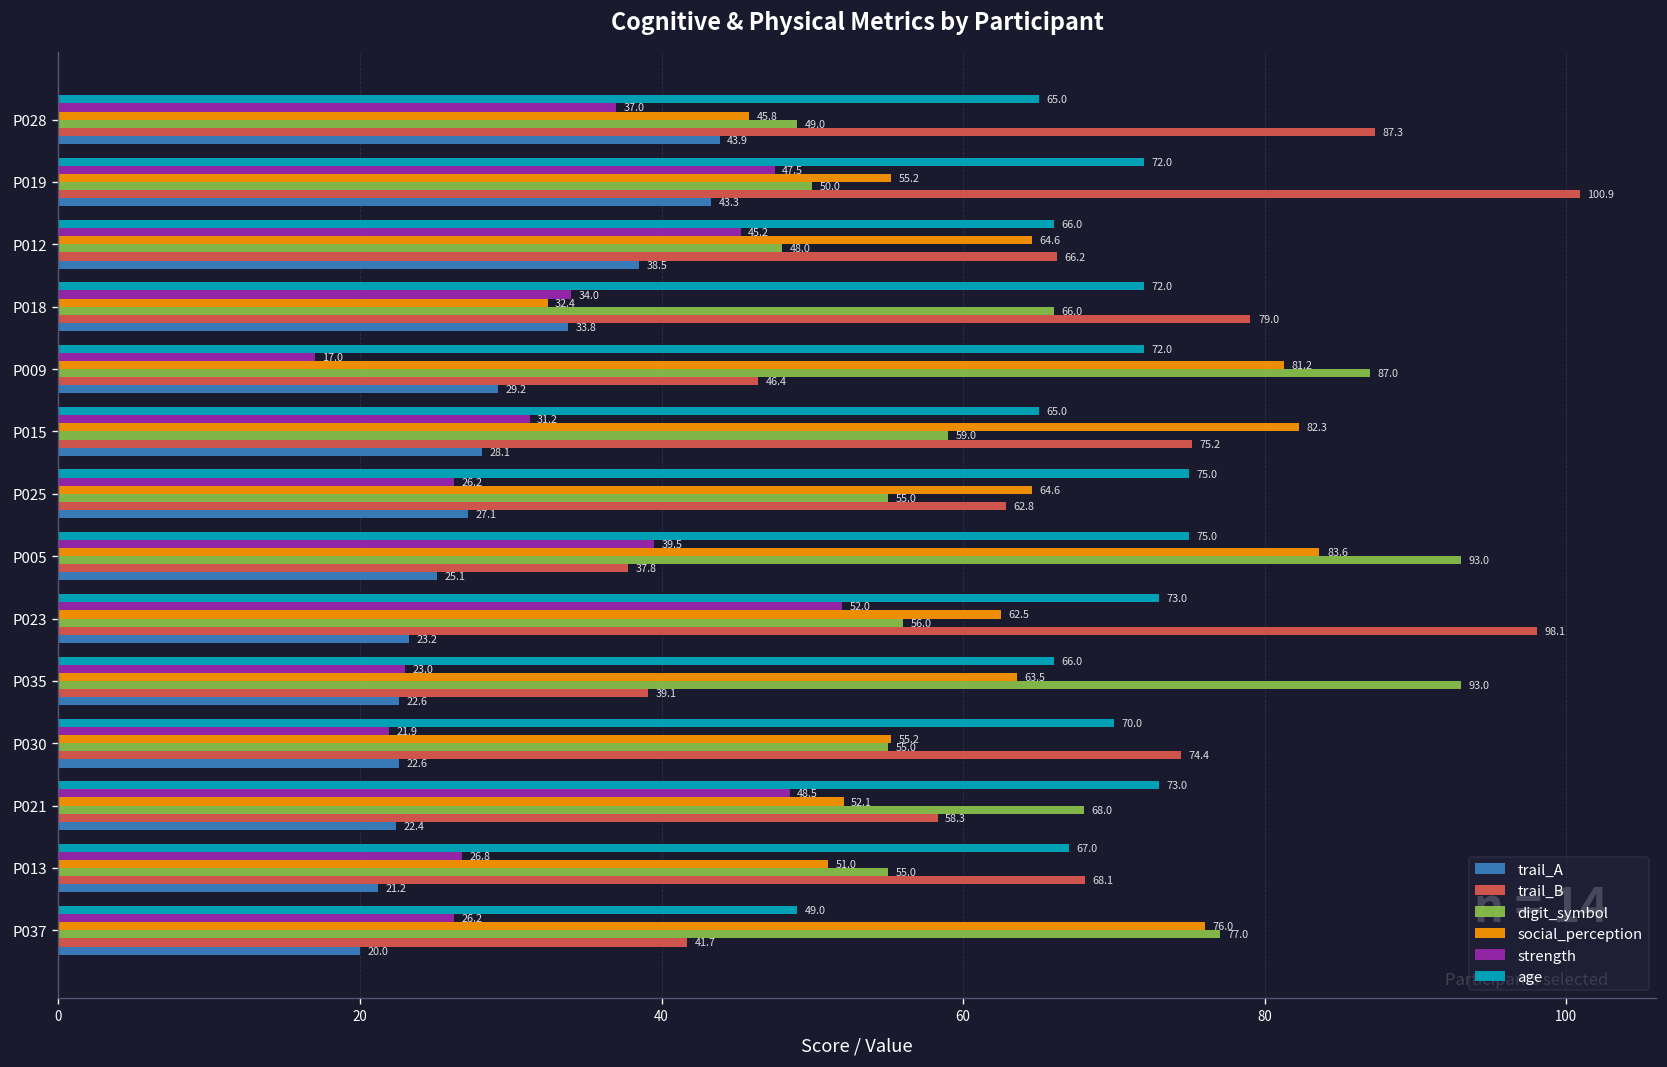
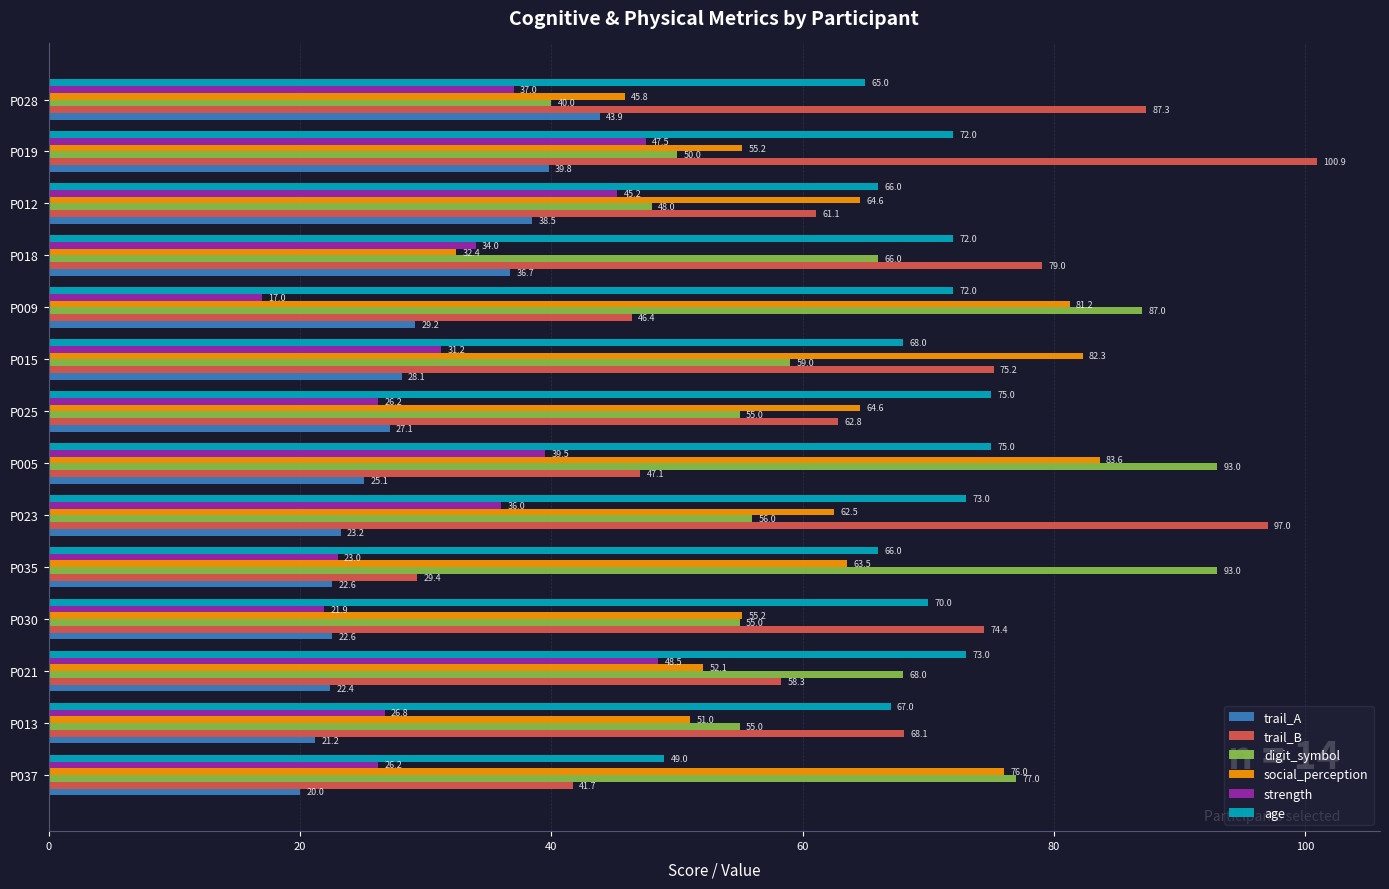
digit_symbol, P028: 49.0 -> 40.0
trail_A, P019: 43.3 -> 39.8
trail_B, P012: 66.2 -> 61.1
trail_A, P018: 33.8 -> 36.7
age, P015: 65.0 -> 68.0
trail_B, P005: 37.8 -> 47.1
strength, P023: 52.0 -> 36.0
trail_B, P023: 98.1 -> 97.0
trail_B, P035: 39.1 -> 29.4
